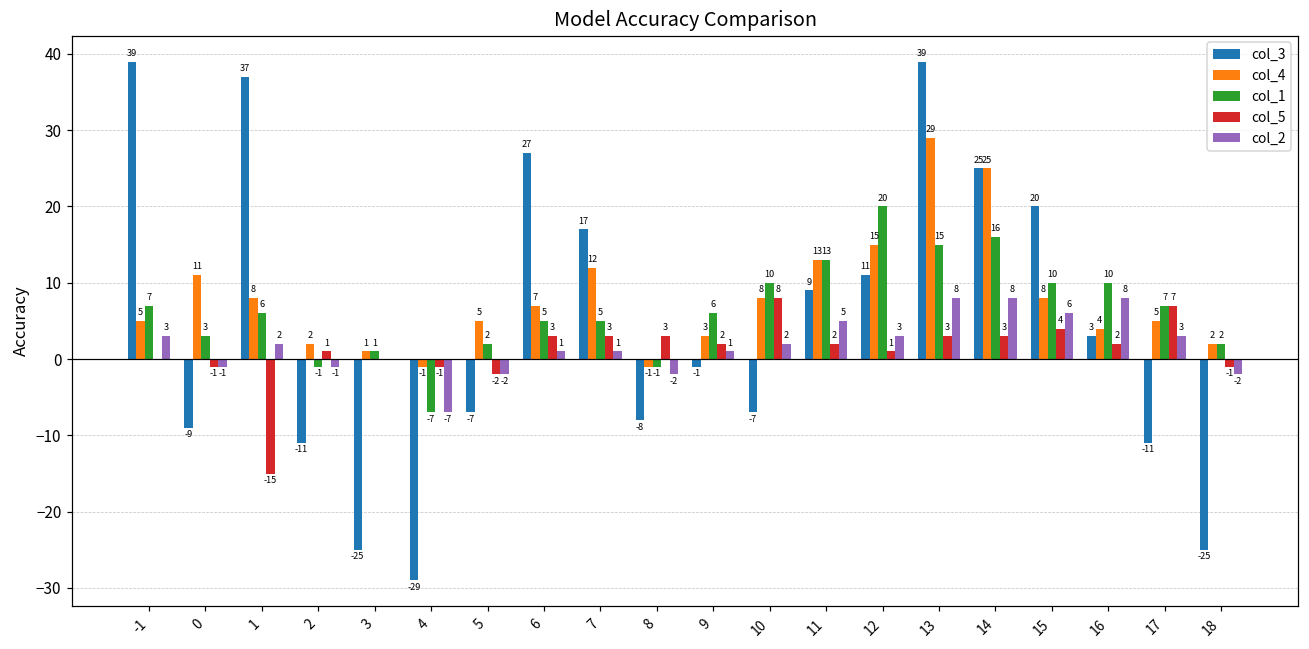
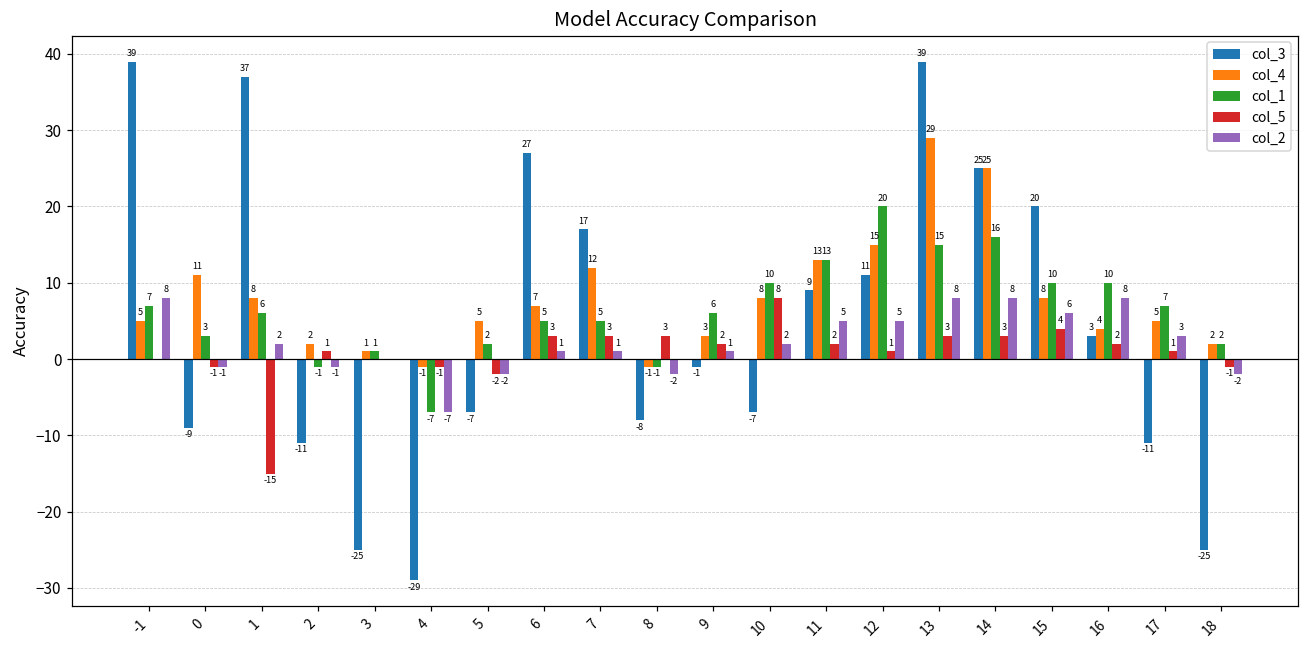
col_2, -1: 3 -> 8
col_2, 12: 3 -> 5
col_5, 17: 7 -> 1
